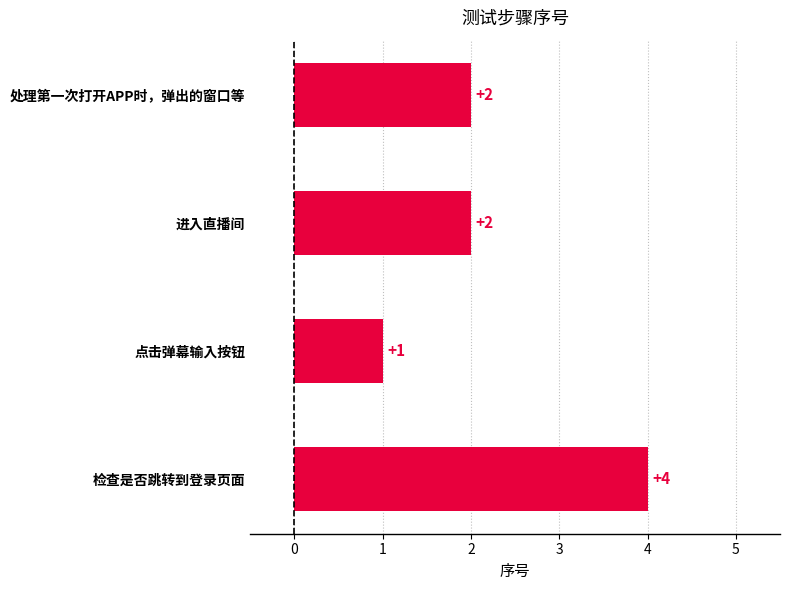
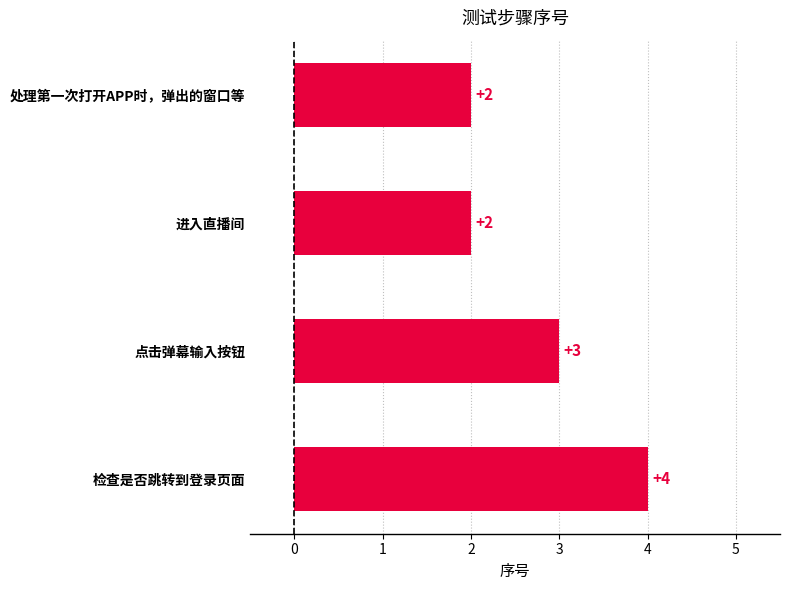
点击弹幕输入按钮: +1 -> +3
